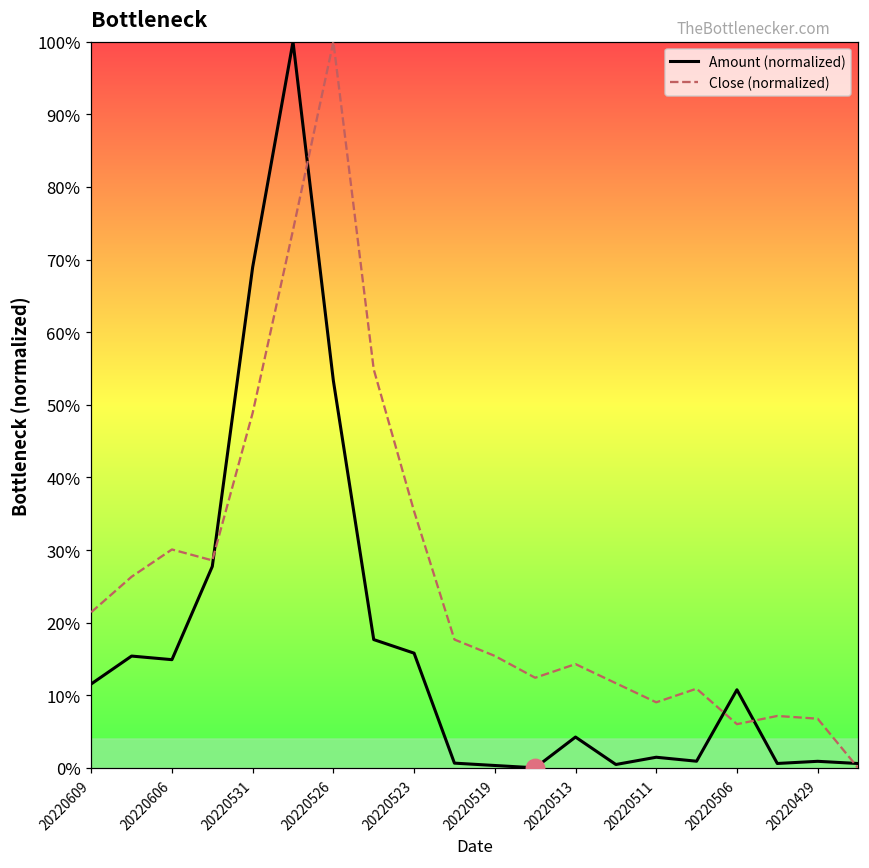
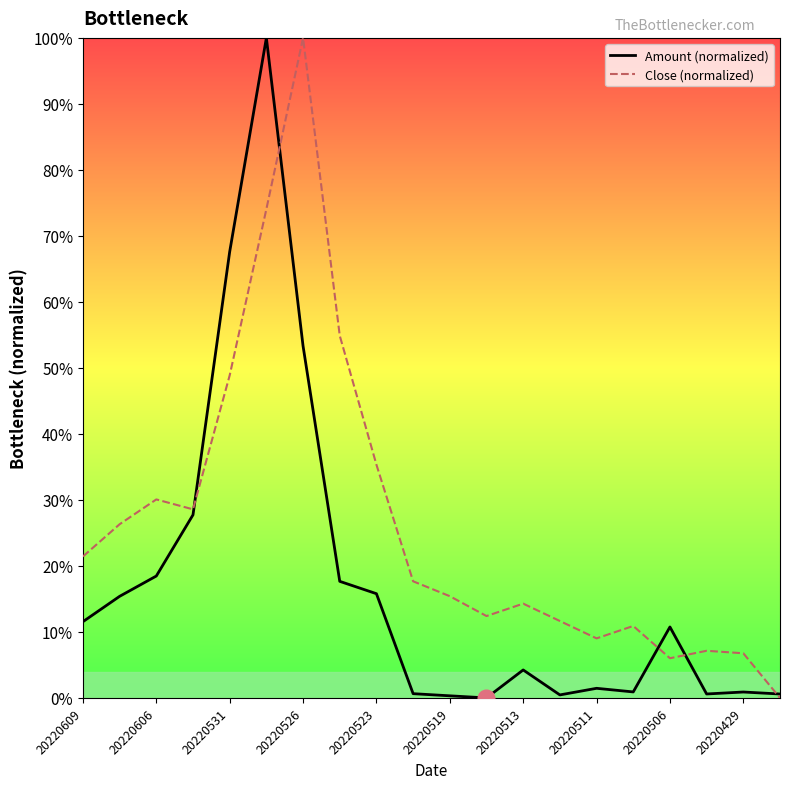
Amount (normalized), 20220606: 15% -> 18%
Amount (normalized), 20220531: 69% -> 68%
